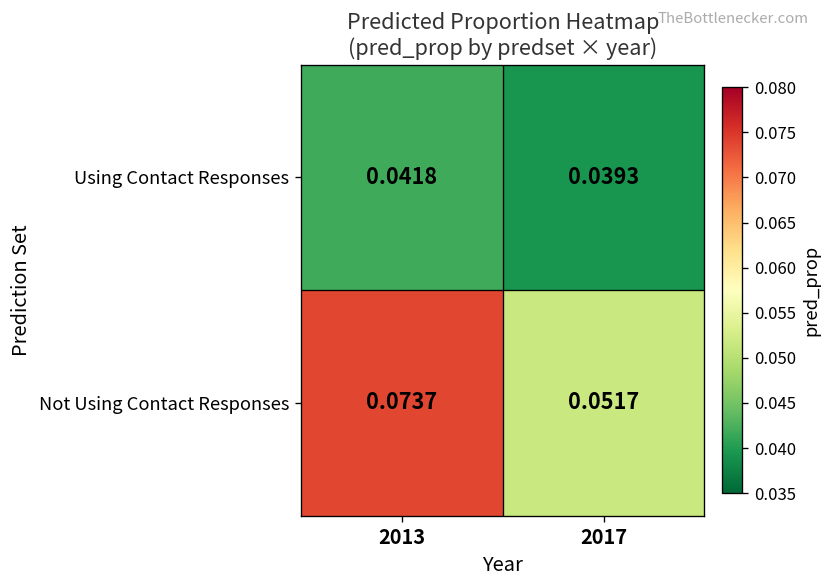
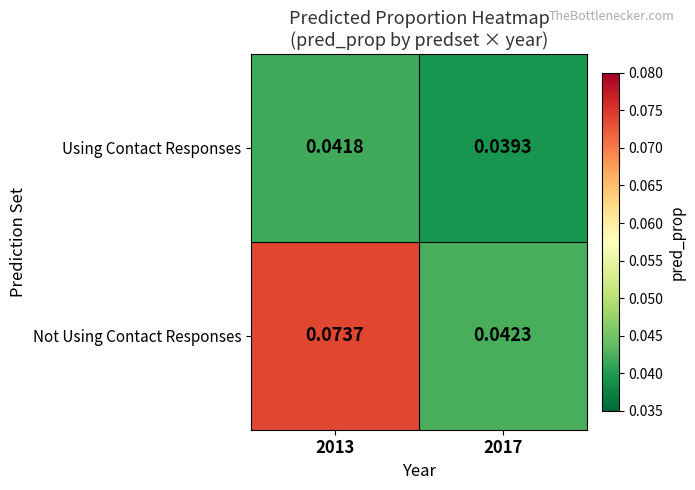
Not Using Contact Responses, 2017: 0.0517 -> 0.0423
